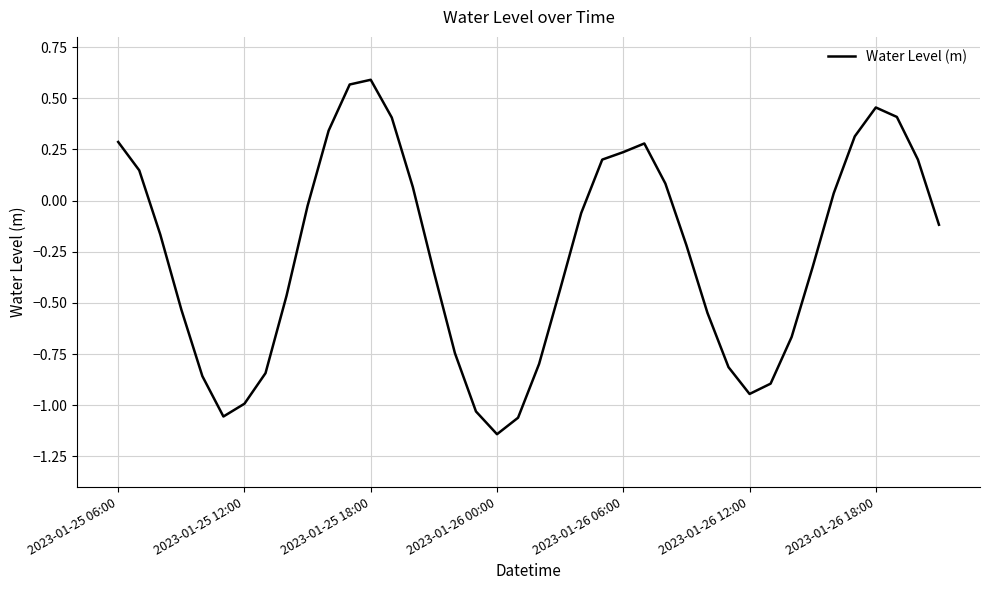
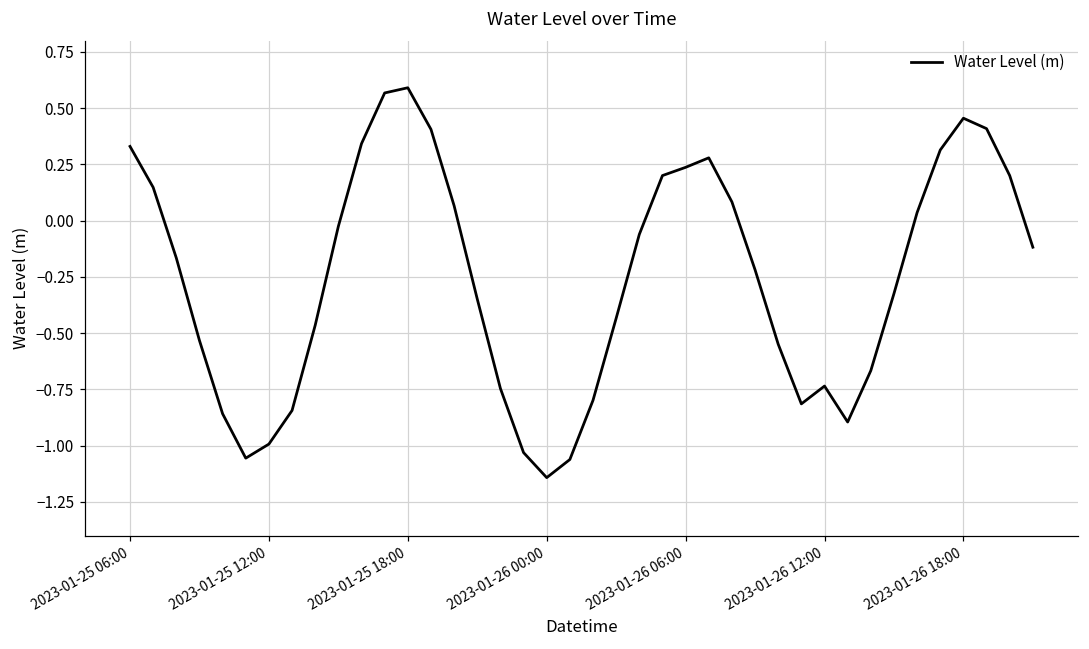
2023-01-25 06:00: 0.29 -> 0.33
2023-01-26 12:00: -0.95 -> -0.74
